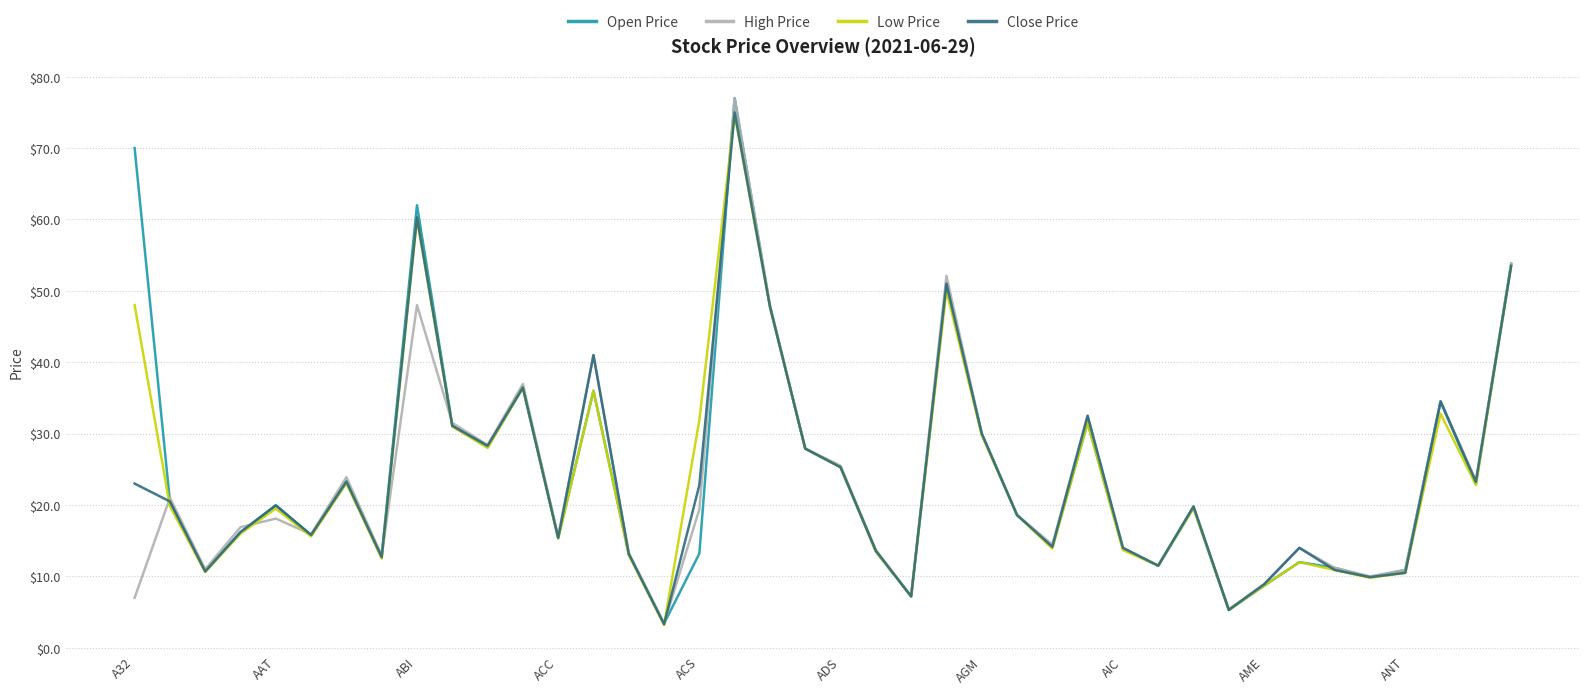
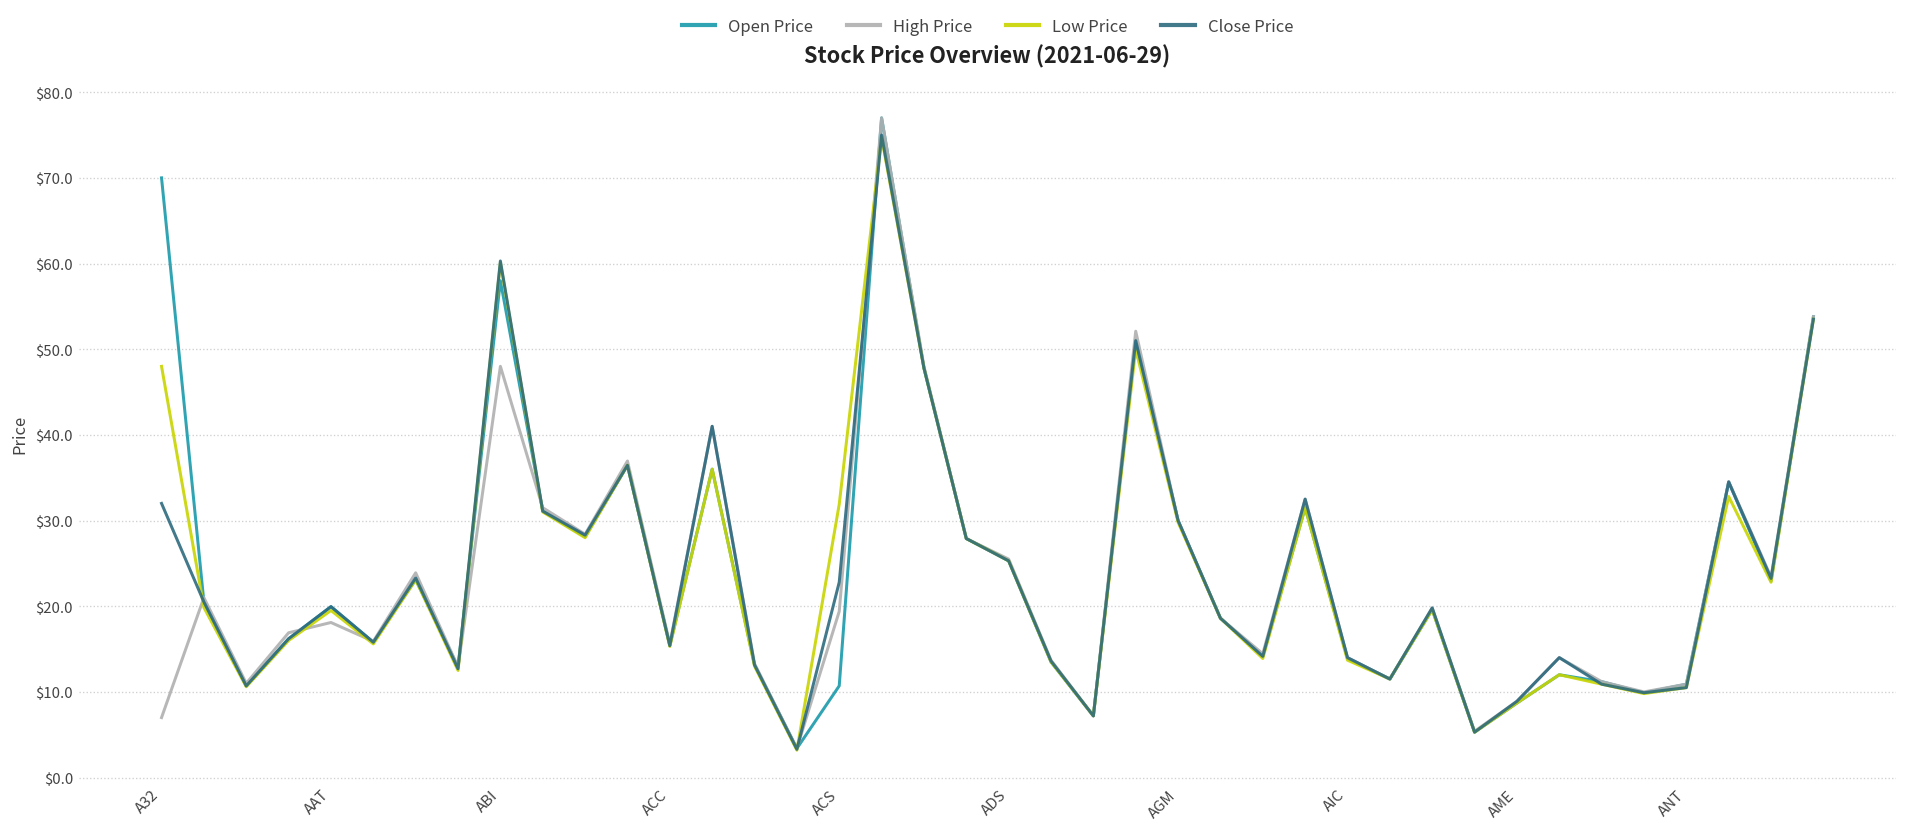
Close Price, A32: $23 -> $32
Open Price, ABI: $62 -> $58
Open Price, ACS: $13 -> $11
